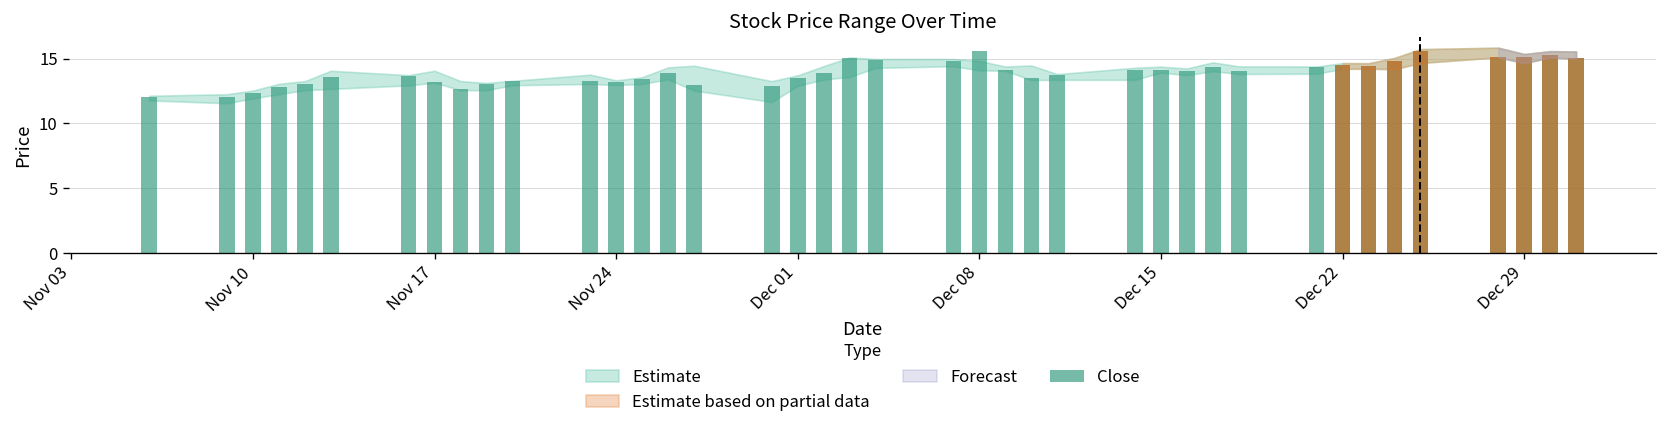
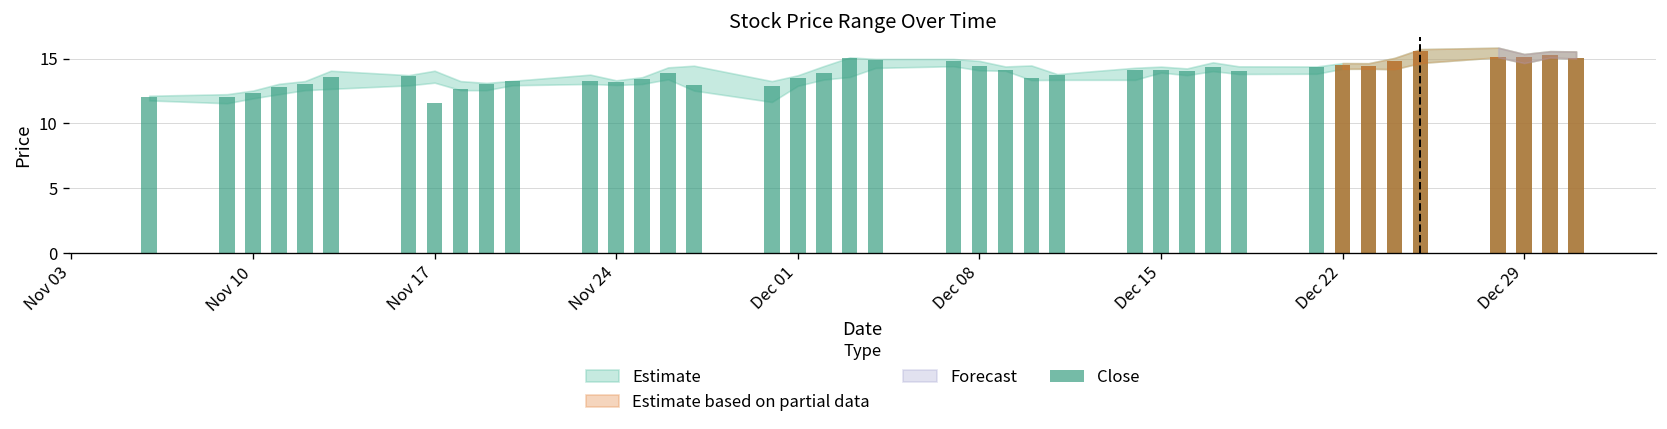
Close, Nov 17: 13.2 -> 11.6
Close, Dec 08: 15.6 -> 14.4
